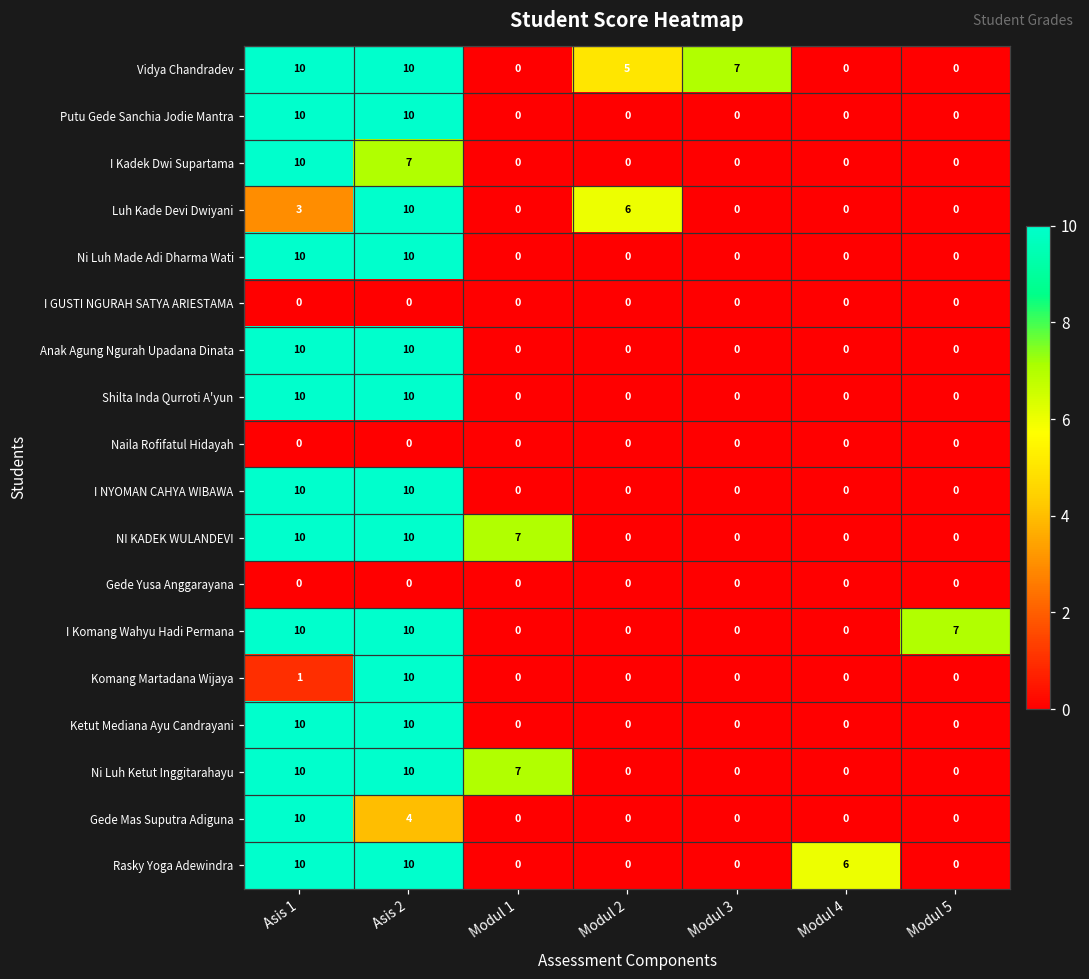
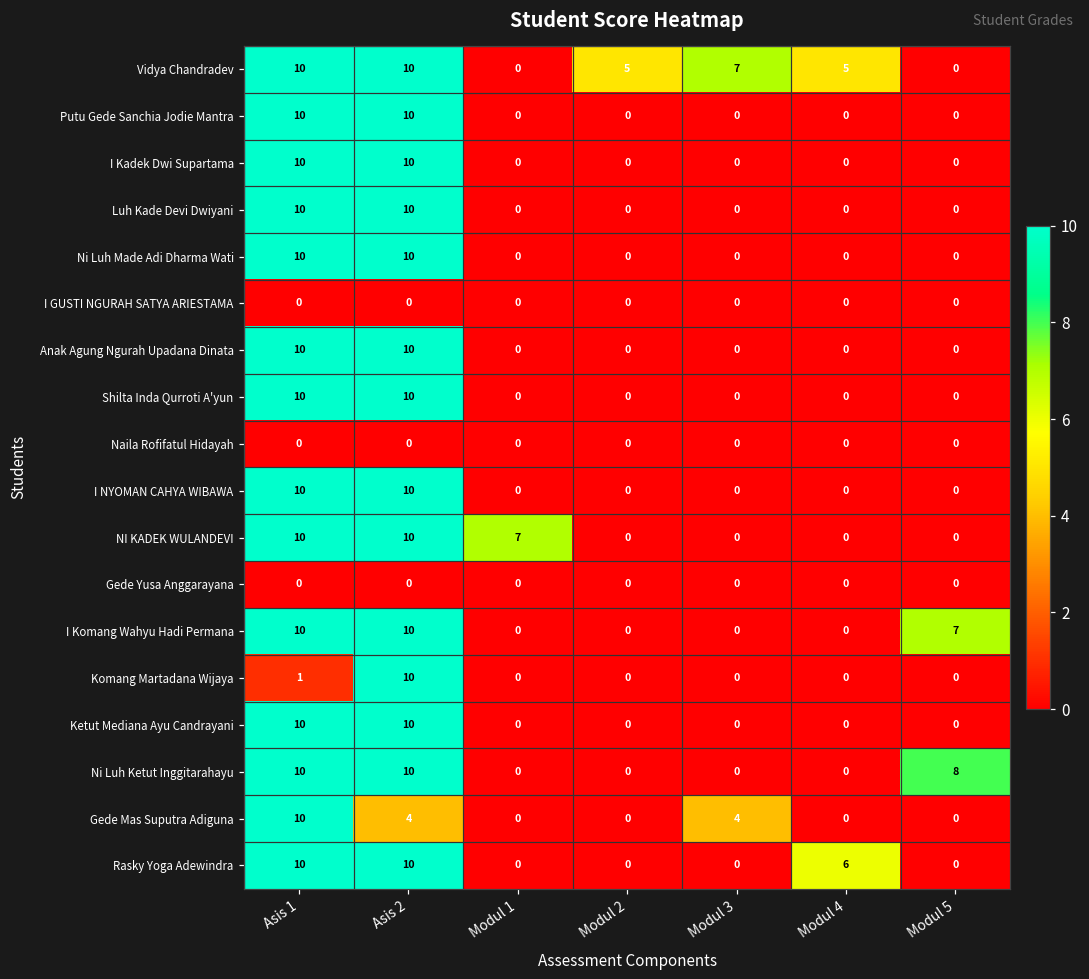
Vidya Chandradev, Modul 4: 0 -> 5
I Kadek Dwi Supartama, Asis 2: 7 -> 10
Luh Kade Devi Dwiyani, Asis 1: 3 -> 10
Luh Kade Devi Dwiyani, Modul 2: 6 -> 0
Ni Luh Ketut Inggitarahayu, Modul 1: 7 -> 0
Ni Luh Ketut Inggitarahayu, Modul 5: 0 -> 8
Gede Mas Suputra Adiguna, Modul 3: 0 -> 4
